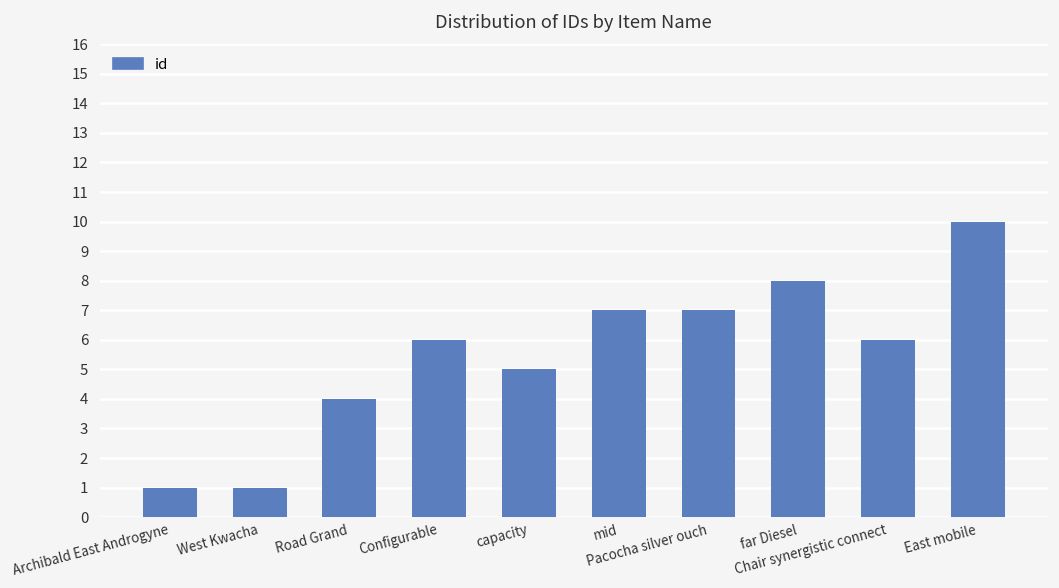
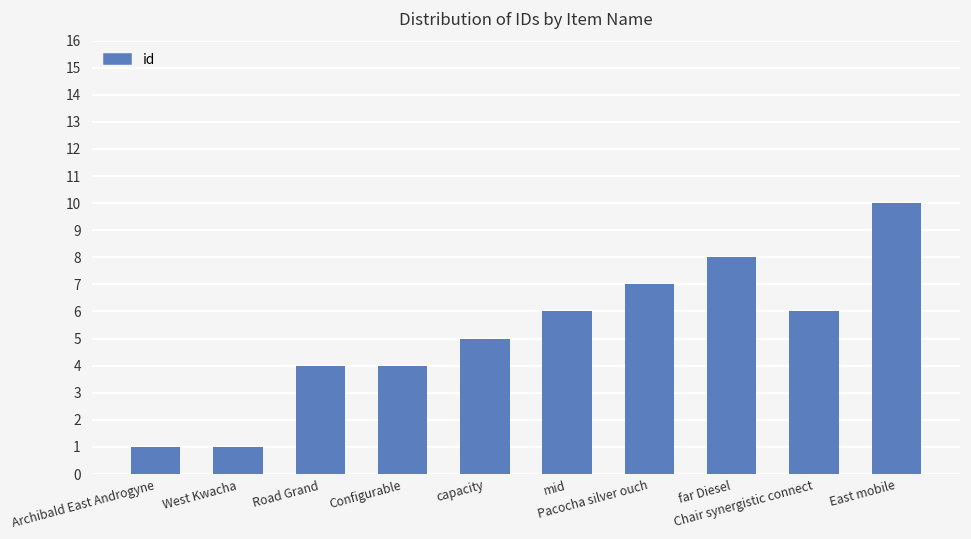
Configurable: 6 -> 4
mid: 7 -> 6
